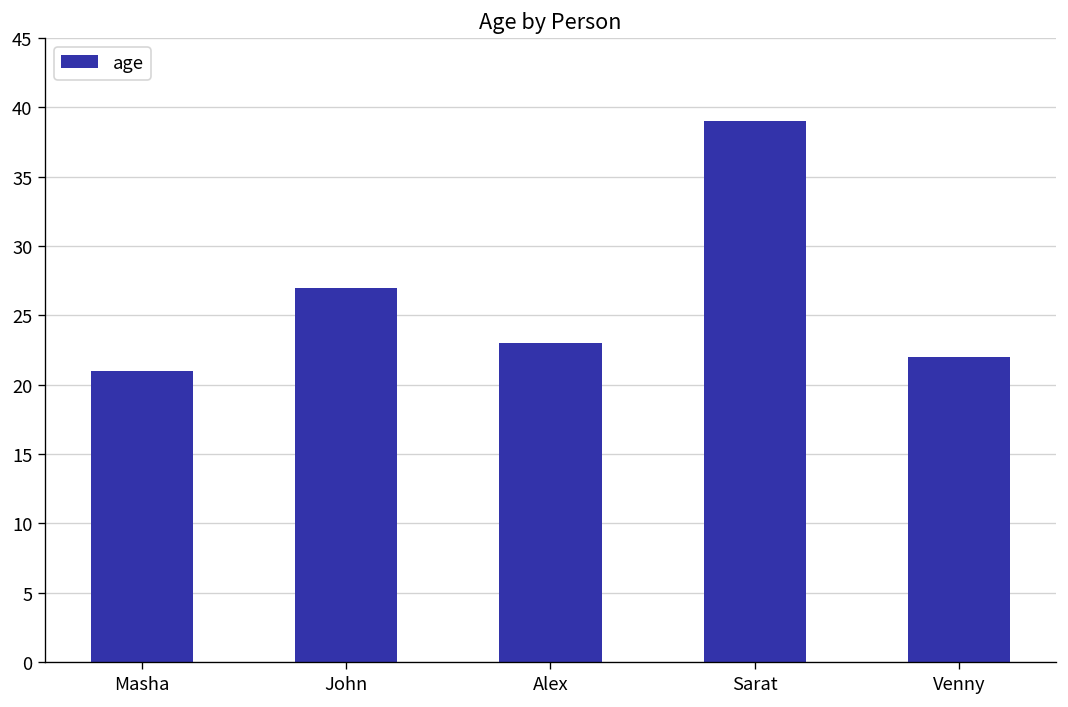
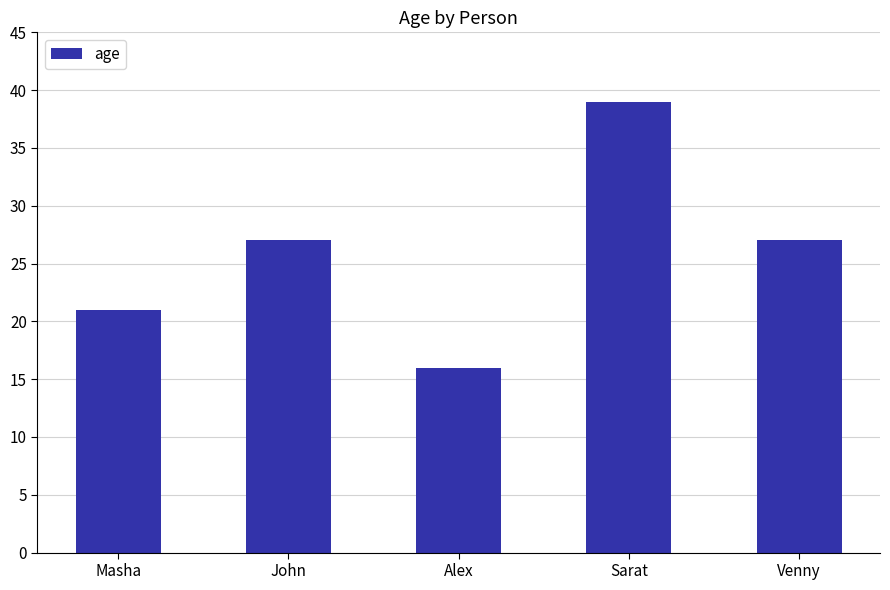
Alex: 23 -> 16
Venny: 22 -> 27
